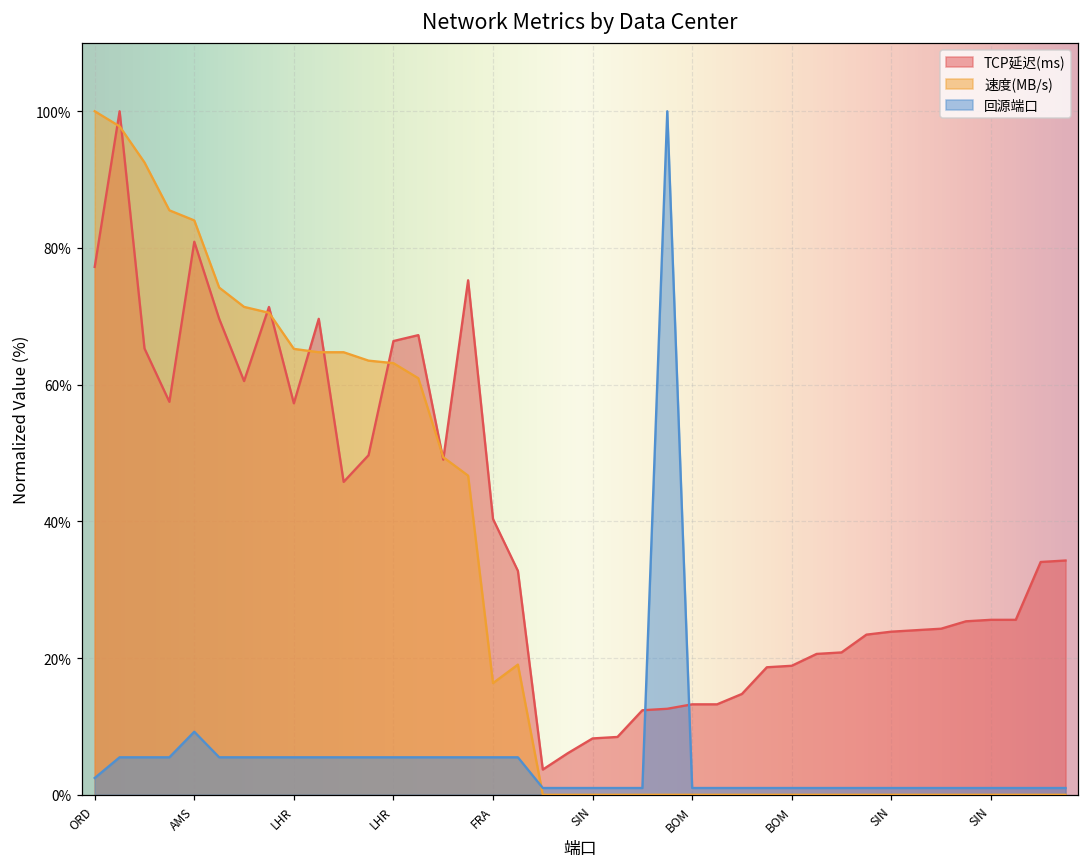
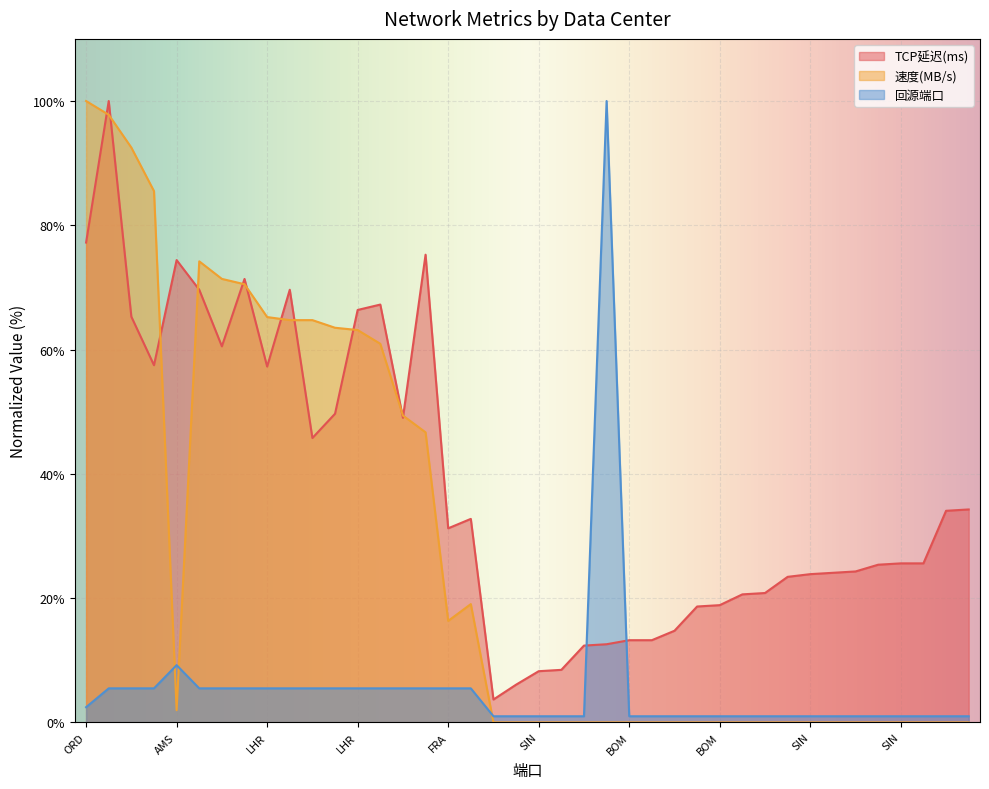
TCP延迟(ms), AMS: 81% -> 74%
速度(MB/s), AMS: 84% -> 2%
TCP延迟(ms), FRA: 40% -> 31%
